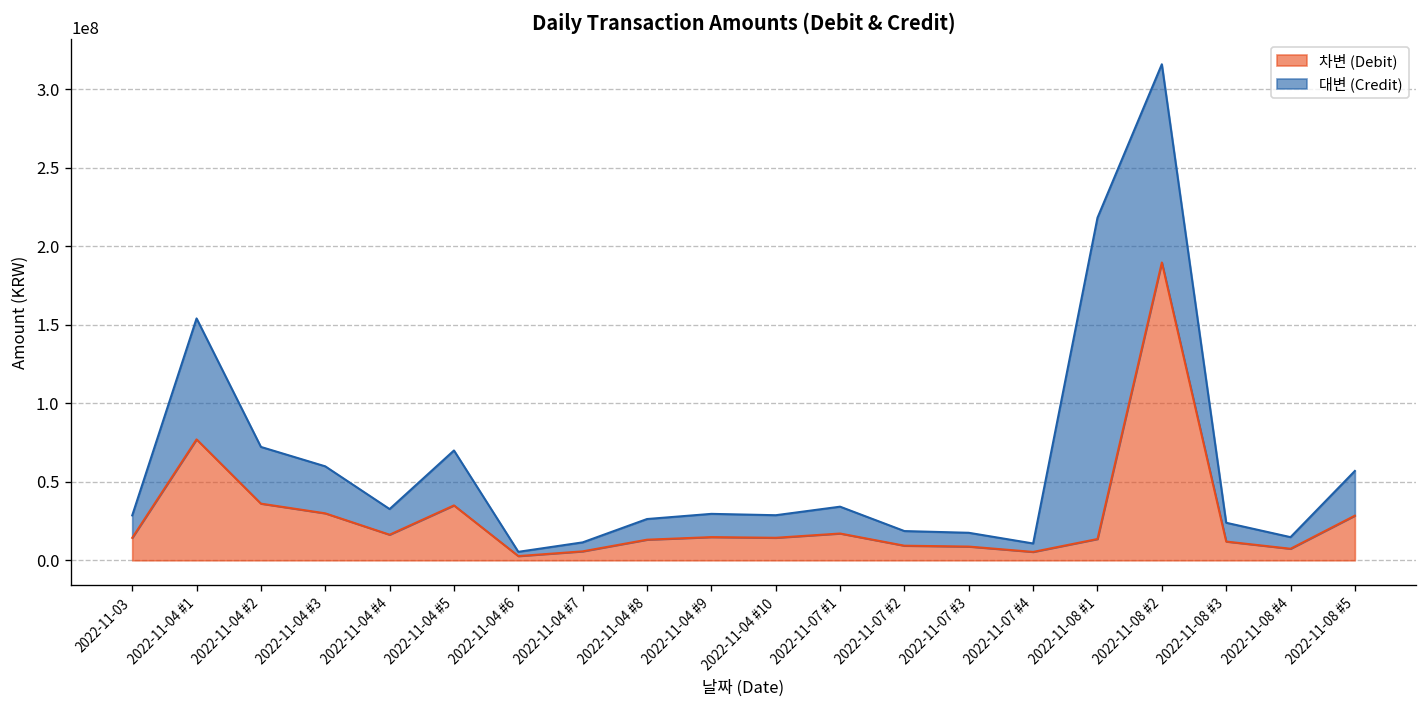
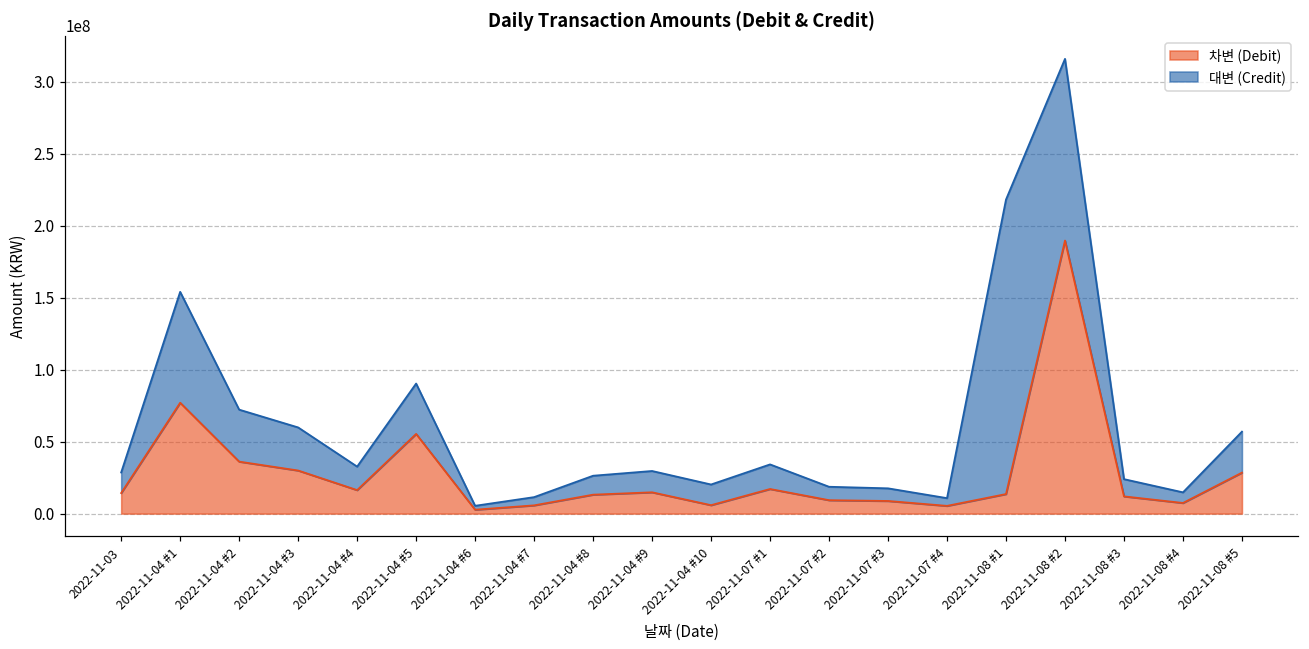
차변 (Debit), 2022-11-04 #5: 35000000 -> 55000000
차변 (Debit), 2022-11-04 #10: 14000000 -> 6000000
